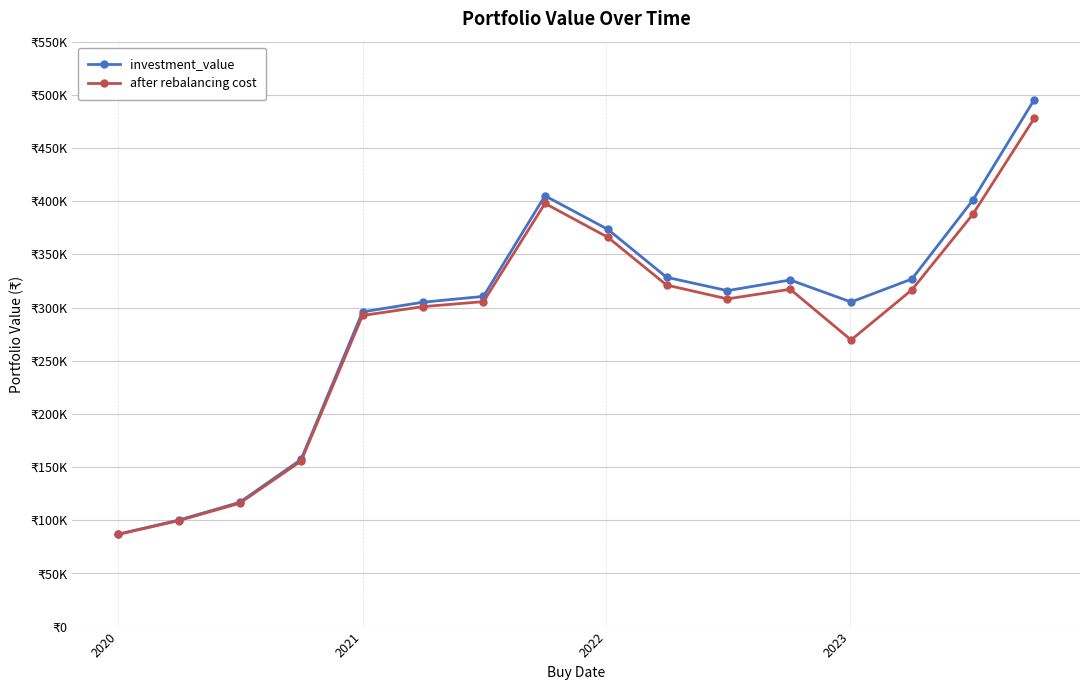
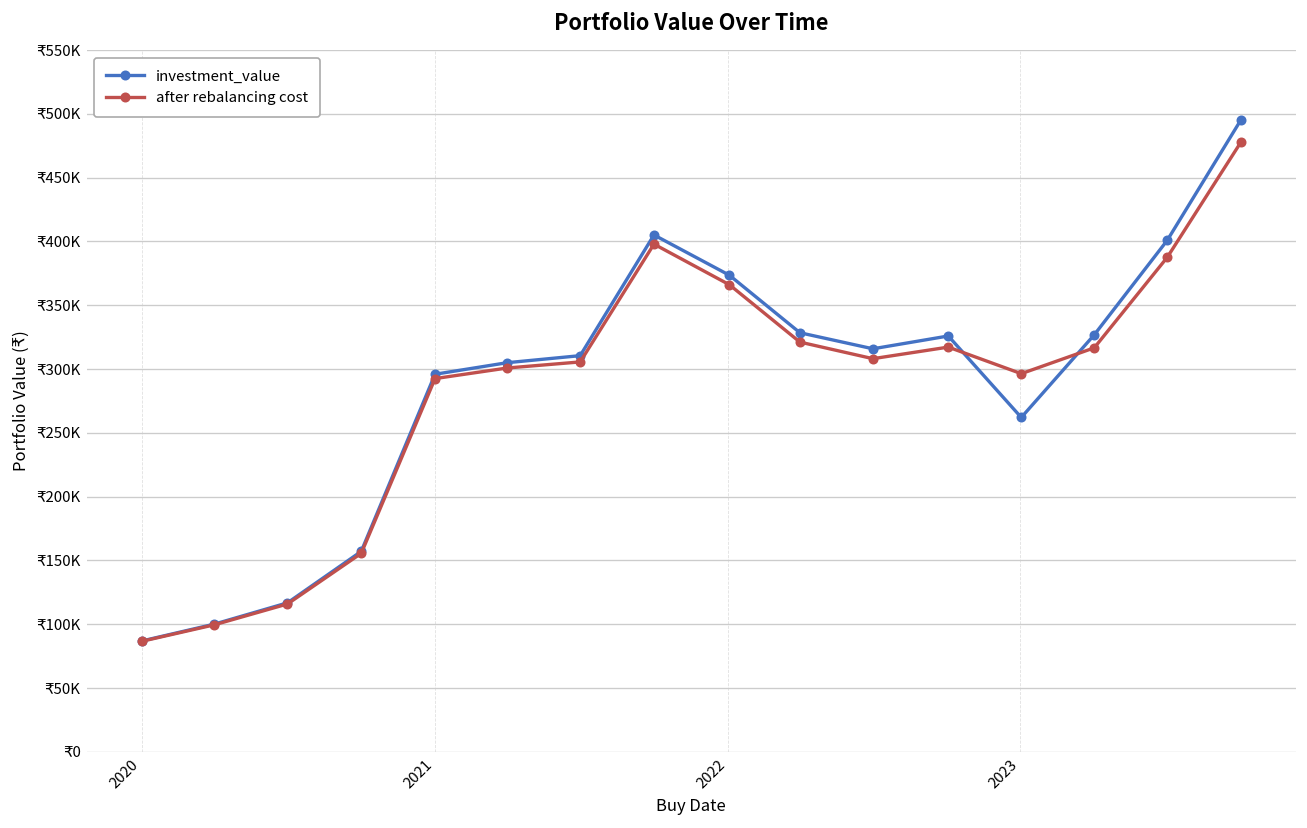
investment_value, 2023: ₹305000 -> ₹262000
after rebalancing cost, 2023: ₹270000 -> ₹296000
